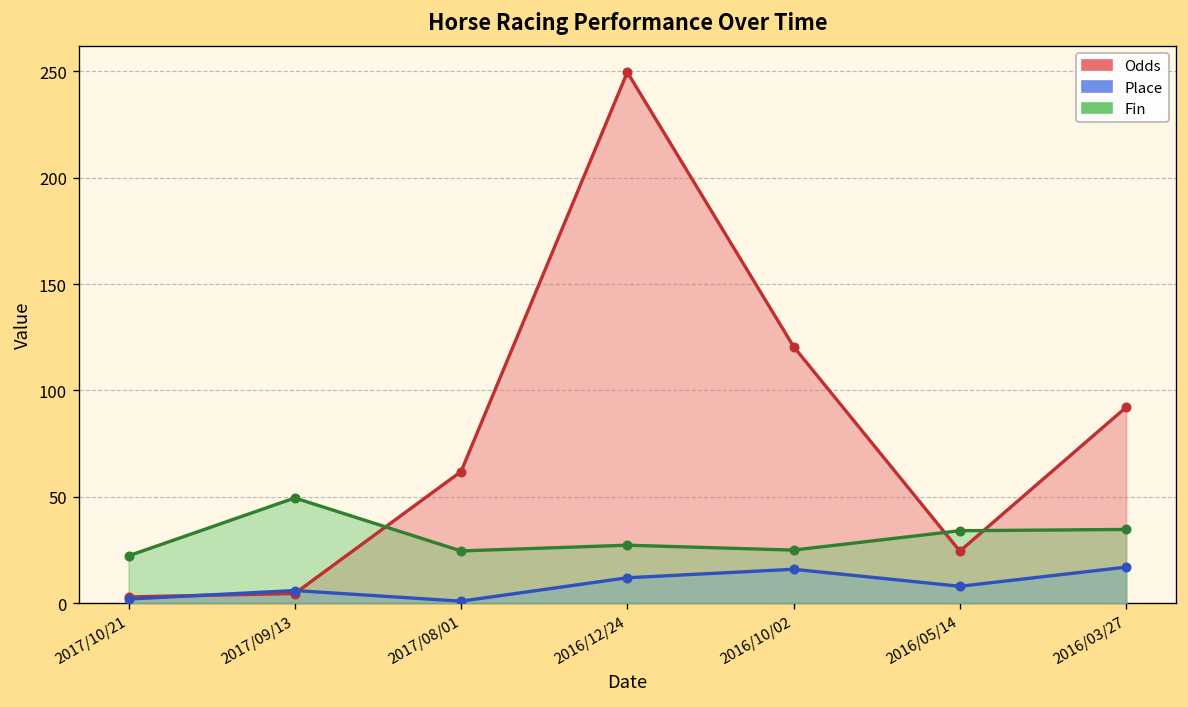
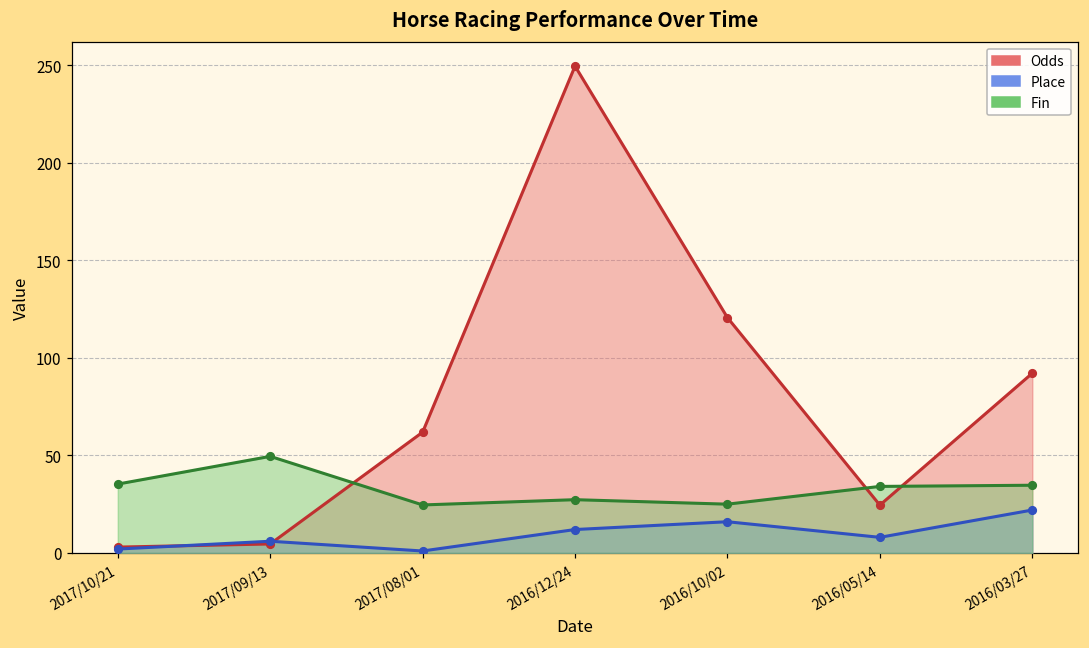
Fin, 2017/10/21: 22 -> 35
Place, 2016/03/27: 17 -> 22
